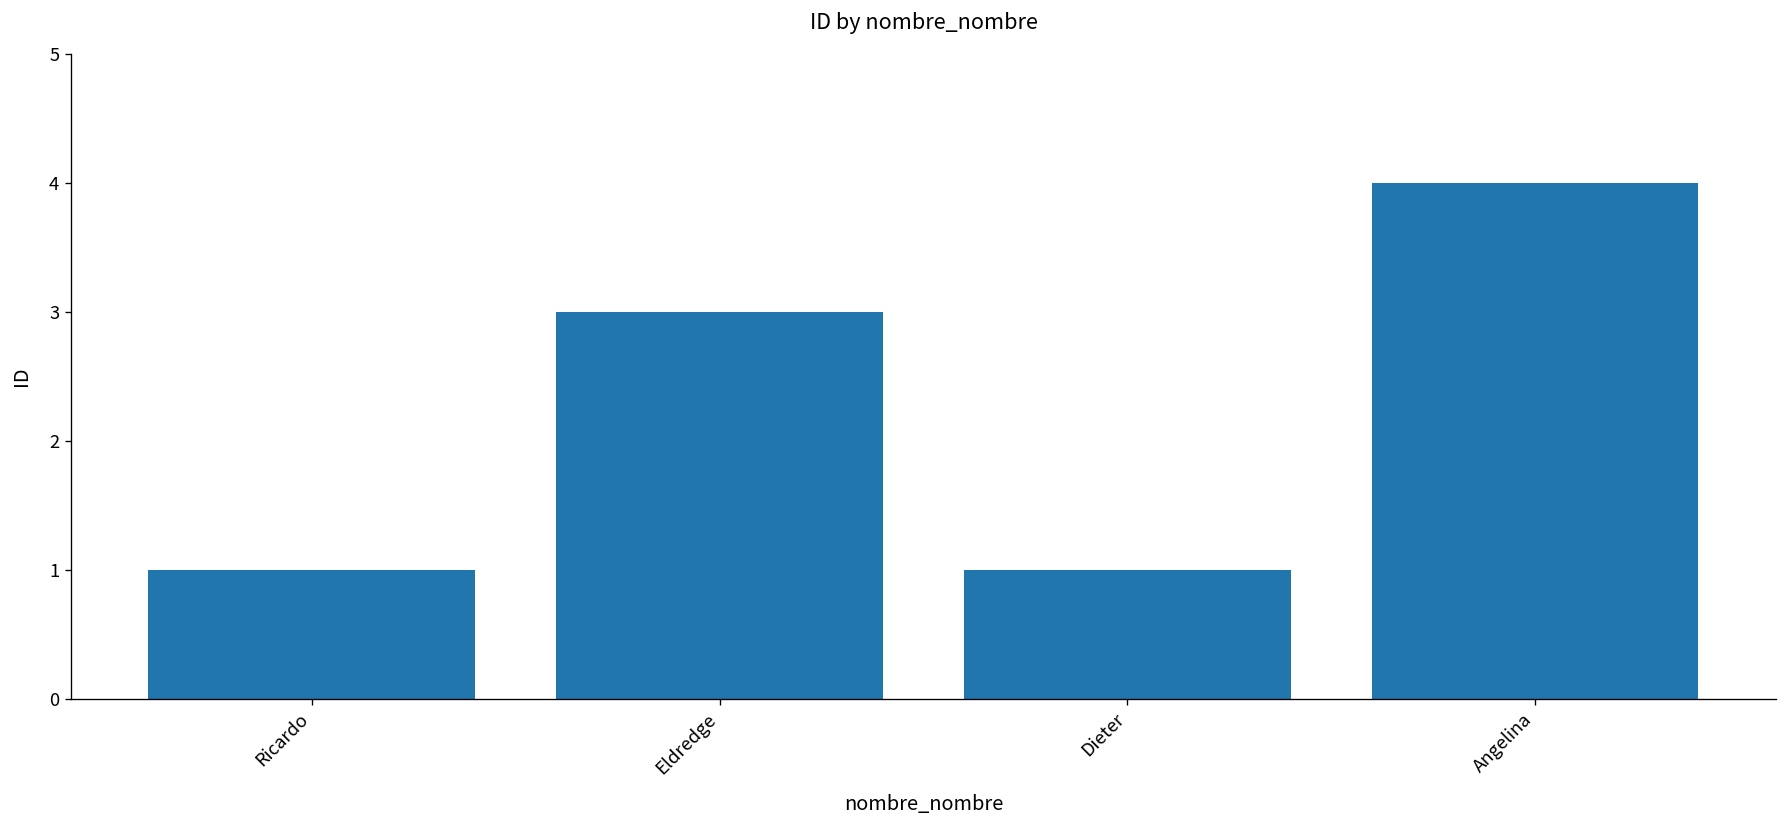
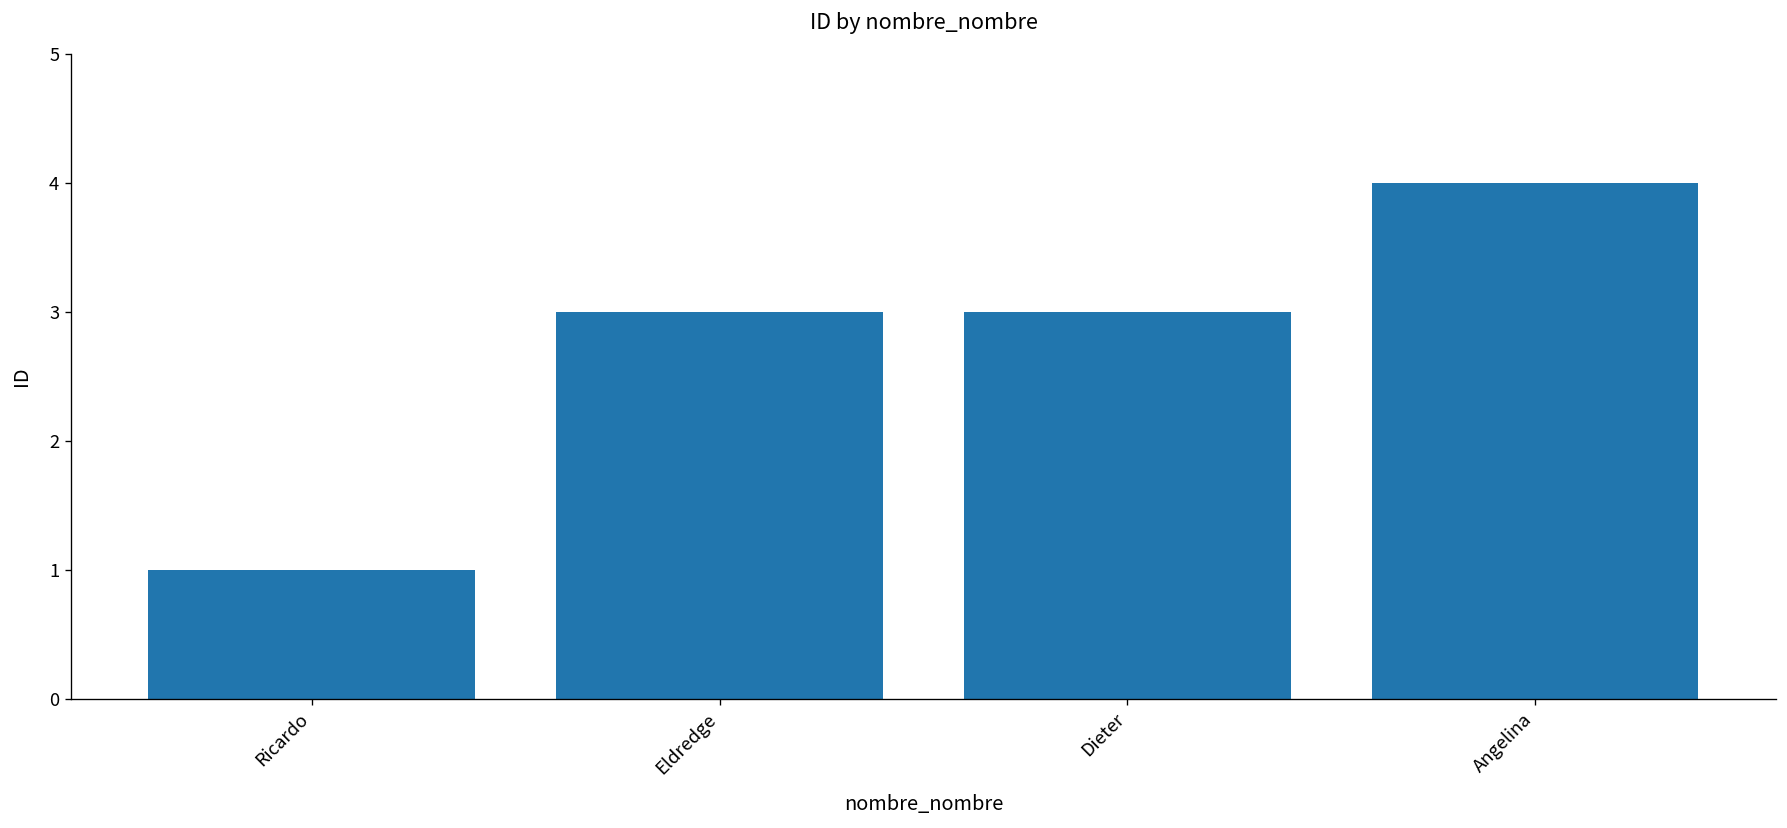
Dieter: 1 -> 3
